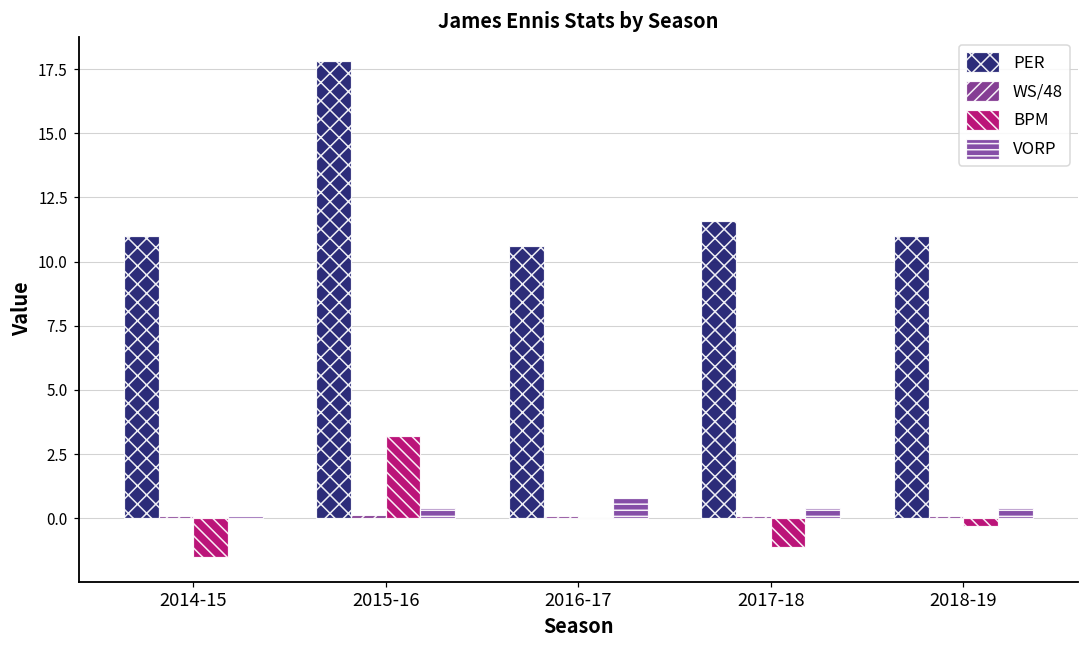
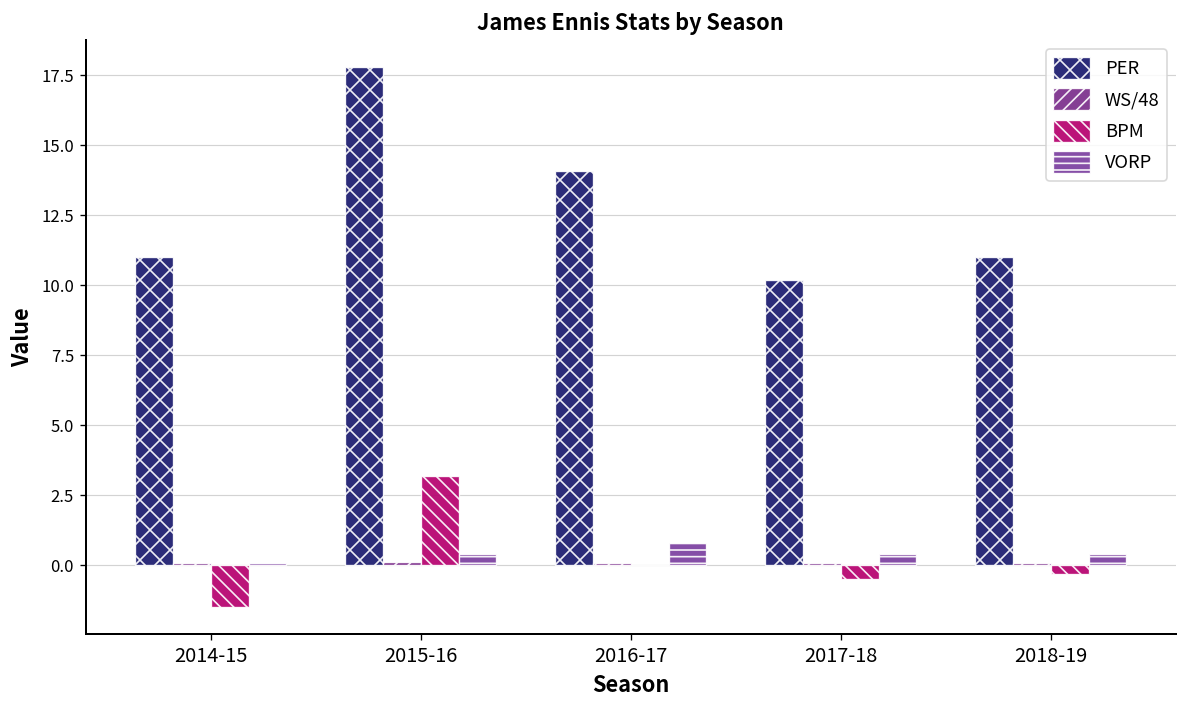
PER, 2016-17: 10.6 -> 14.1
PER, 2017-18: 11.6 -> 10.2
BPM, 2017-18: -1.1 -> -0.5
